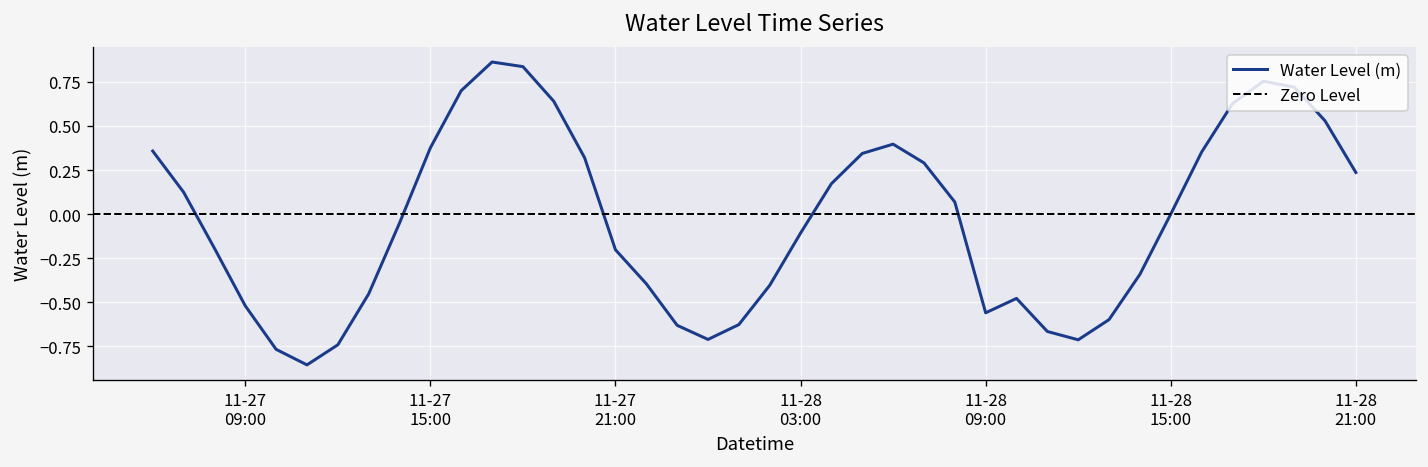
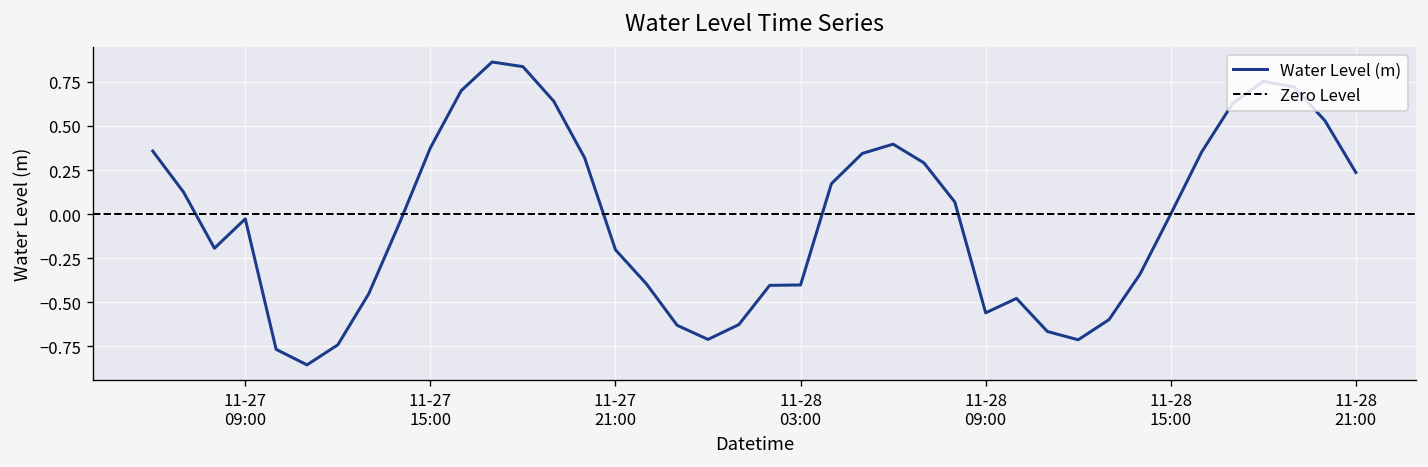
11-27 09:00: -0.52 -> -0.03
11-28 03:00: -0.11 -> -0.40
